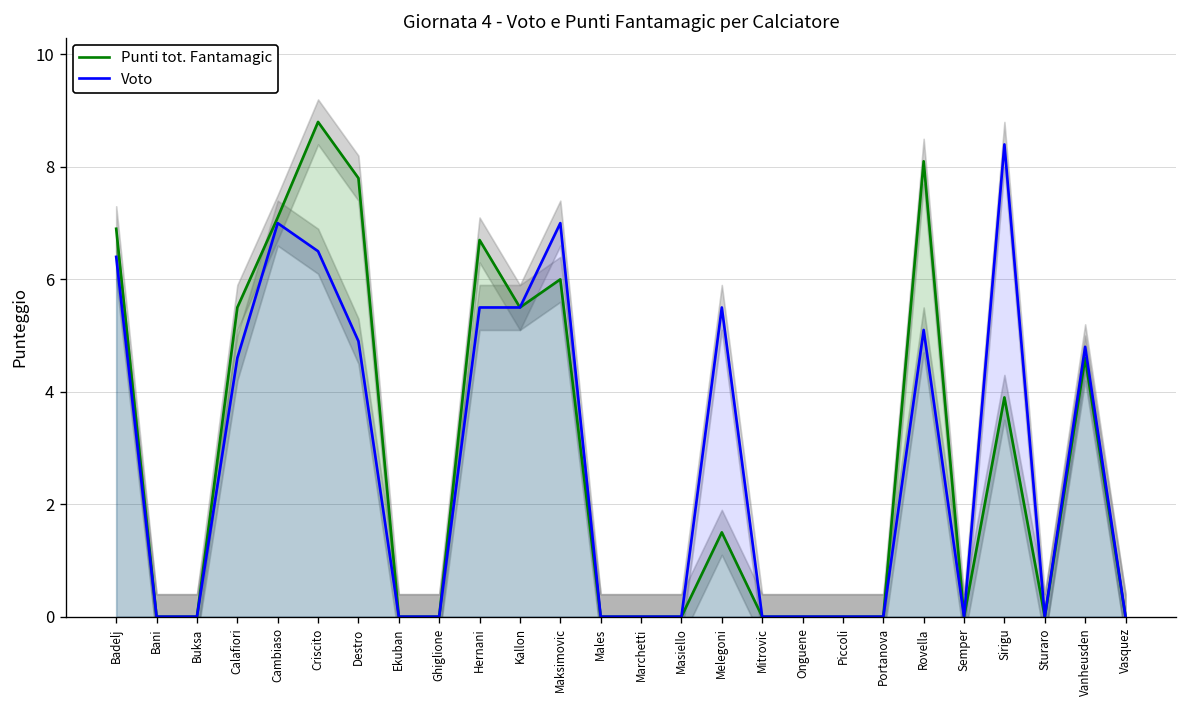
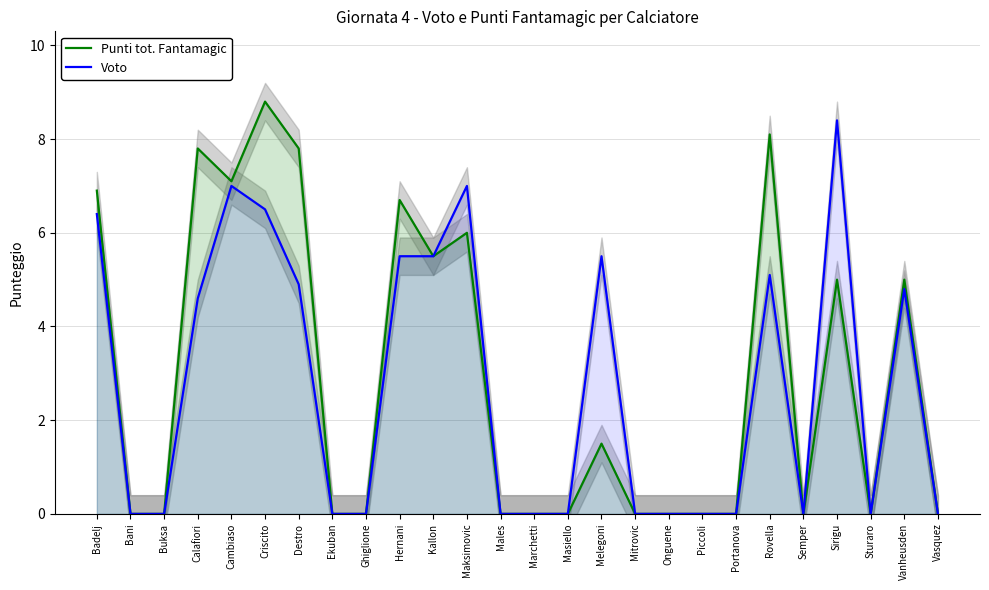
Punti tot. Fantamagic, Calafiori: 5.5 -> 7.8
Punti tot. Fantamagic, Sirigu: 3.9 -> 5.0
Punti tot. Fantamagic, Vanheusden: 4.6 -> 5.0
